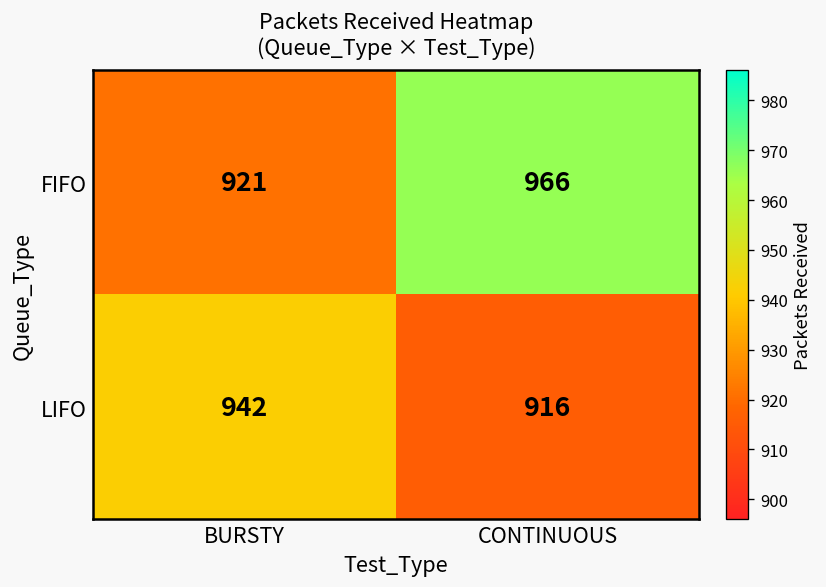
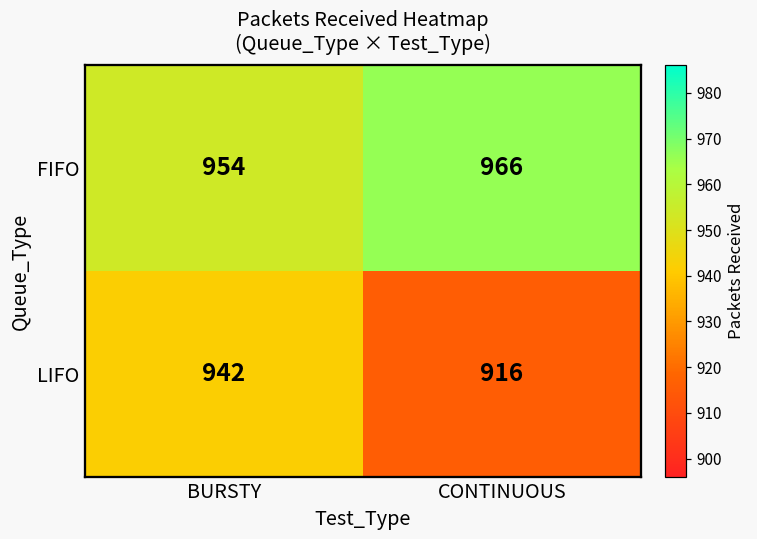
FIFO, BURSTY: 921 -> 954
